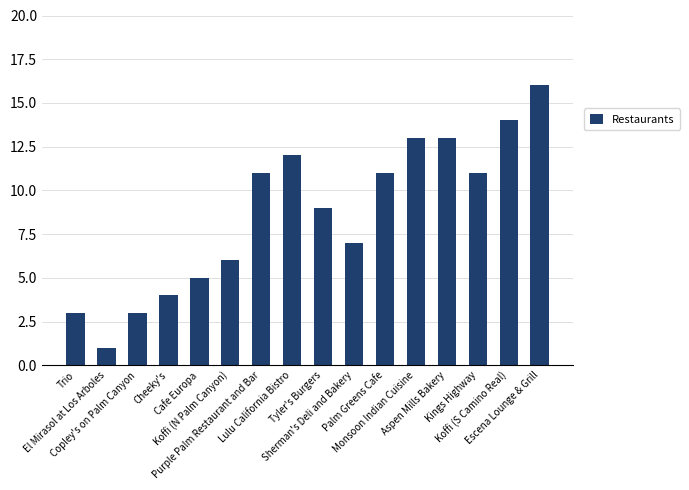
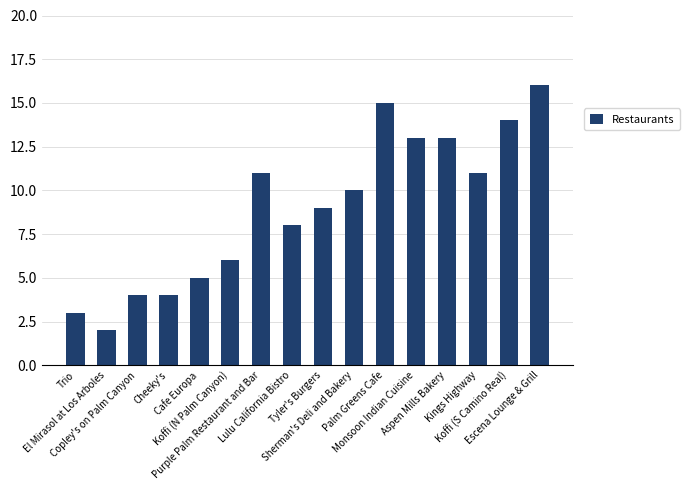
El Mirasol at Los Arboles: 1 -> 2
Copley's on Palm Canyon: 3 -> 4
Lulu California Bistro: 12 -> 8
Sherman's Deli and Bakery: 7 -> 10
Palm Greens Cafe: 11 -> 15
